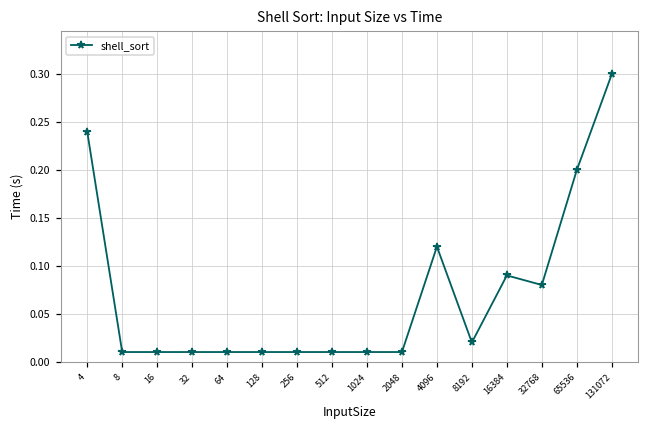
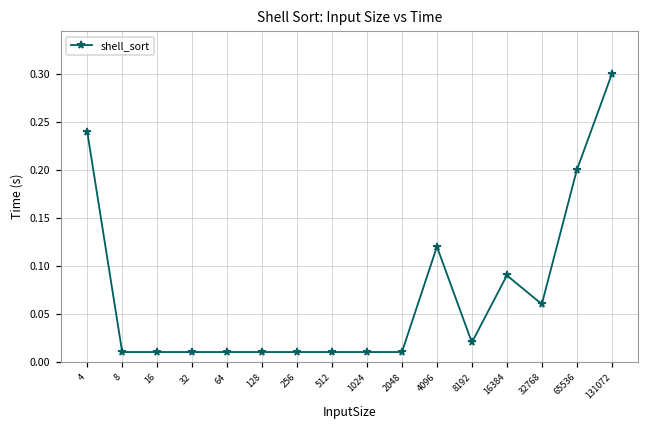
32768: 0.08 -> 0.06
